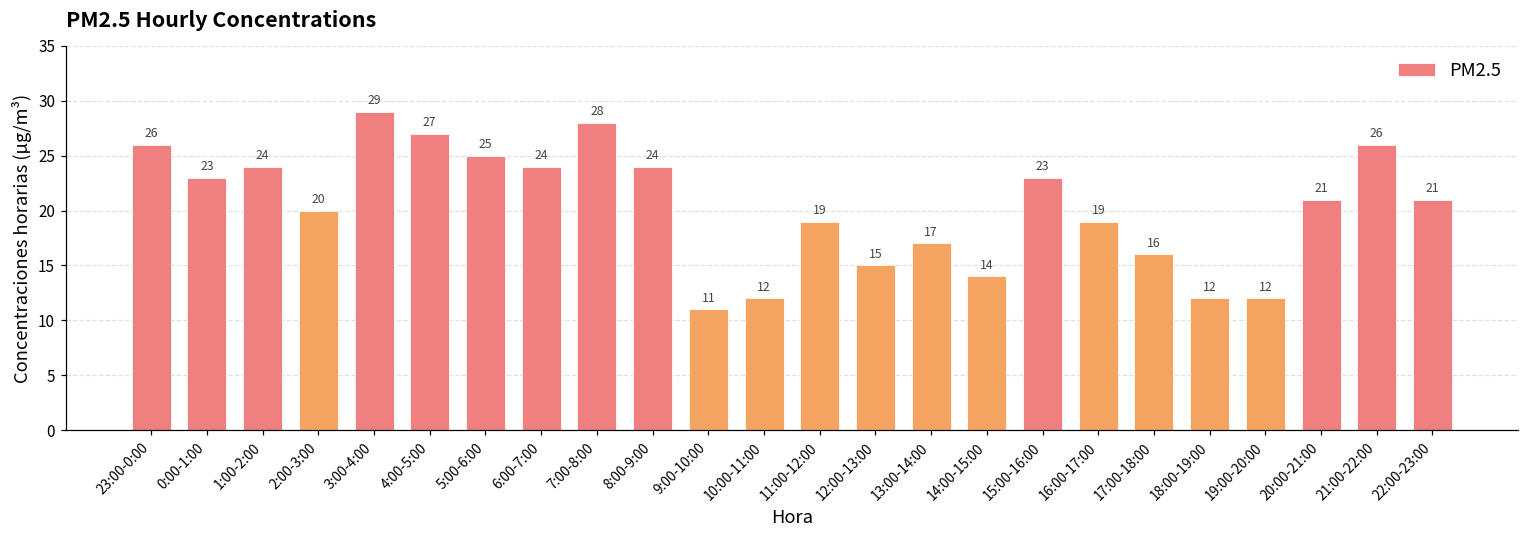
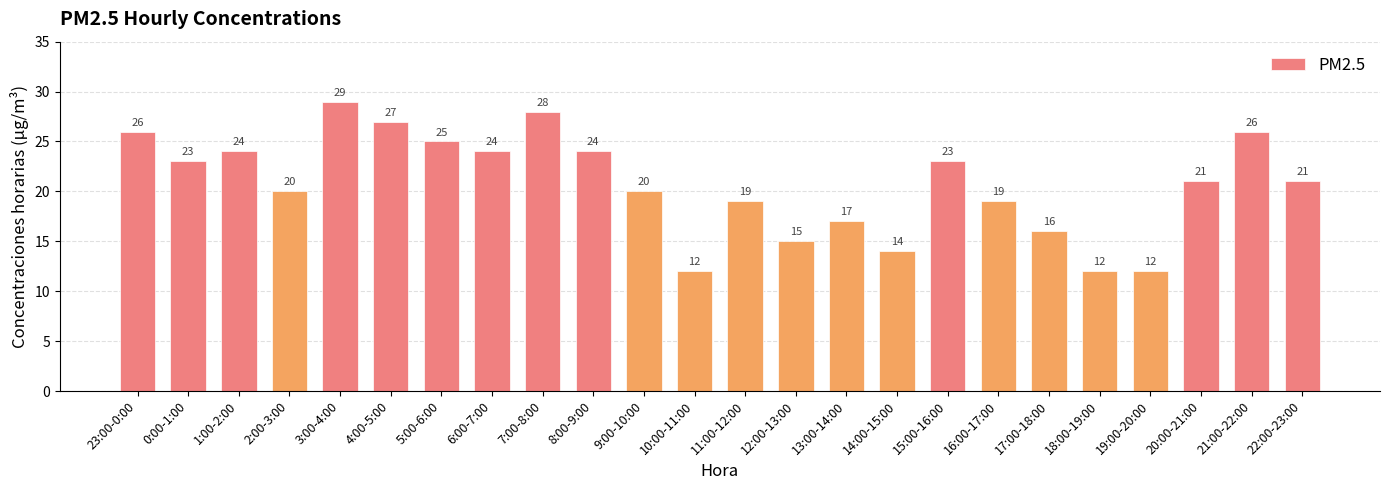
9:00-10:00: 11 -> 20
